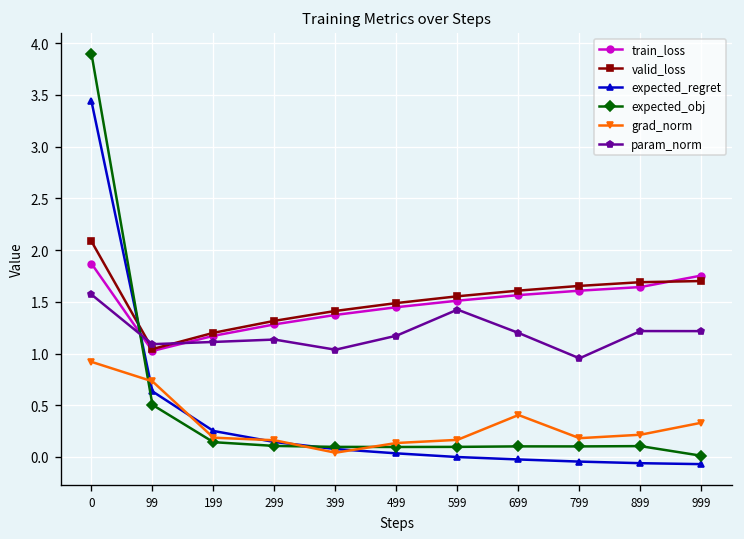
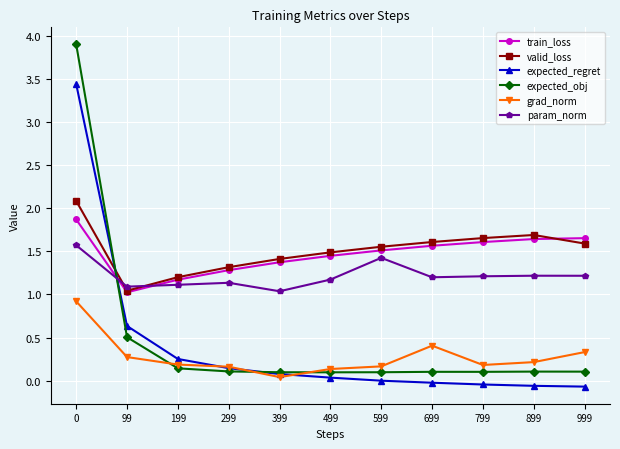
grad_norm, 99: 0.7 -> 0.3
param_norm, 799: 1.0 -> 1.2
train_loss, 999: 1.8 -> 1.7
valid_loss, 999: 1.7 -> 1.6
expected_obj, 999: 0.0 -> 0.1
